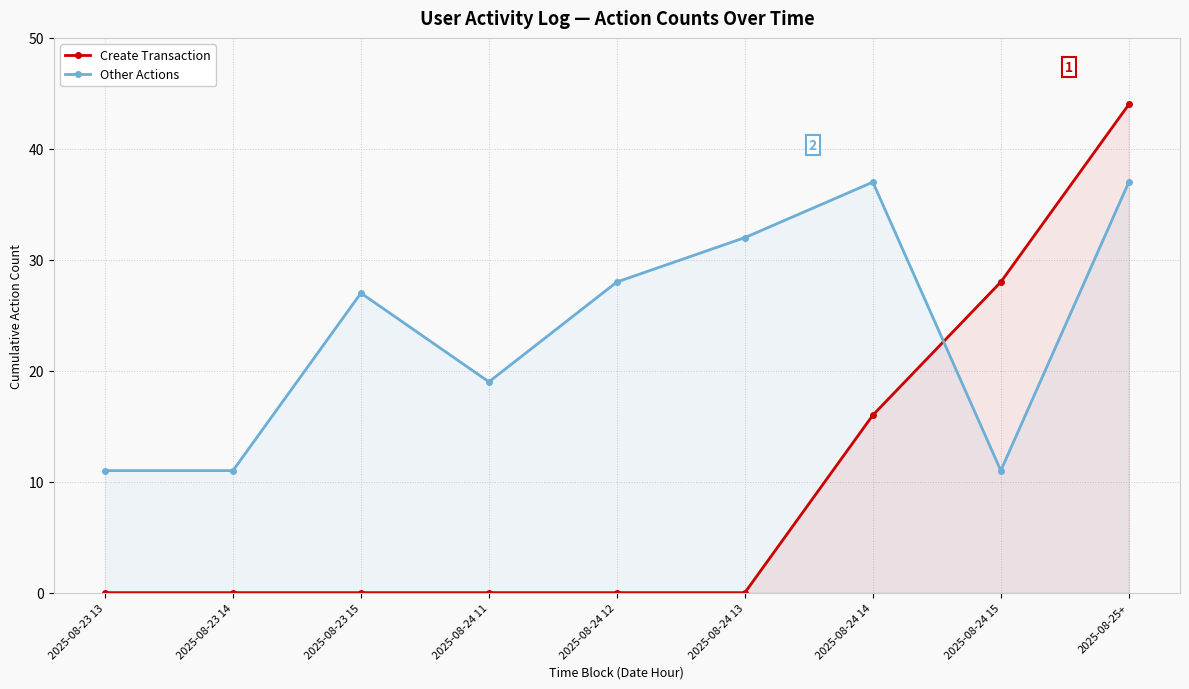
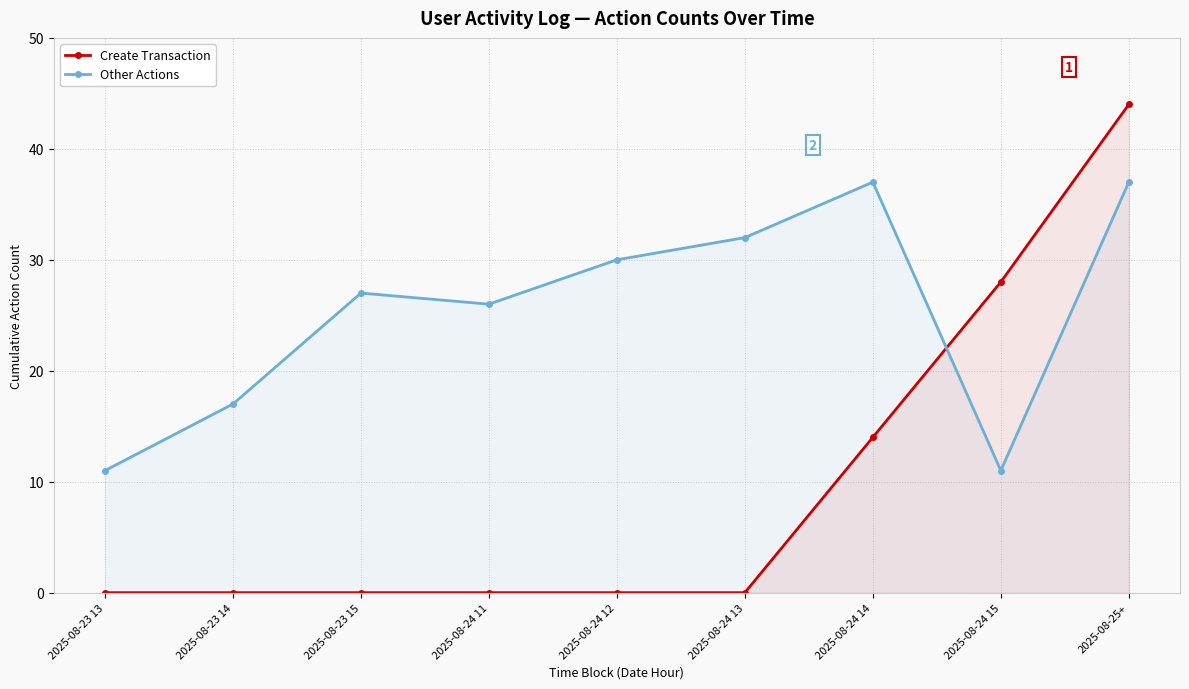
Other Actions, 2025-08-23 14: 11 -> 17
Other Actions, 2025-08-24 11: 19 -> 26
Other Actions, 2025-08-24 12: 28 -> 30
Create Transaction, 2025-08-24 14: 16 -> 14
